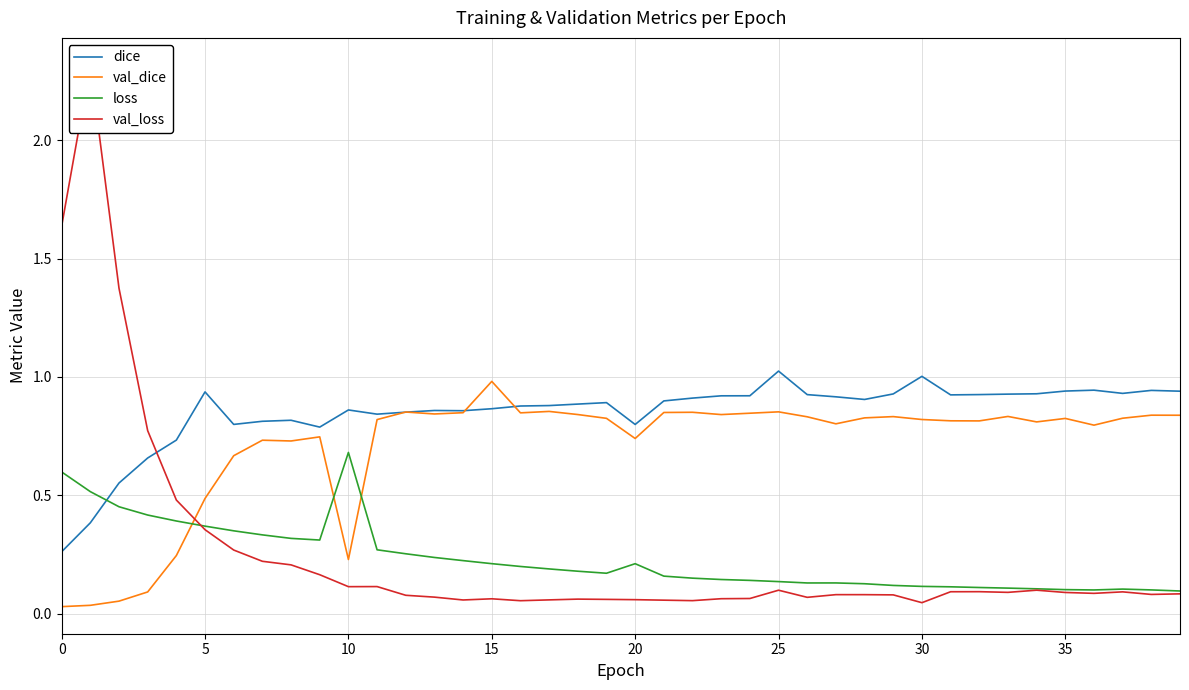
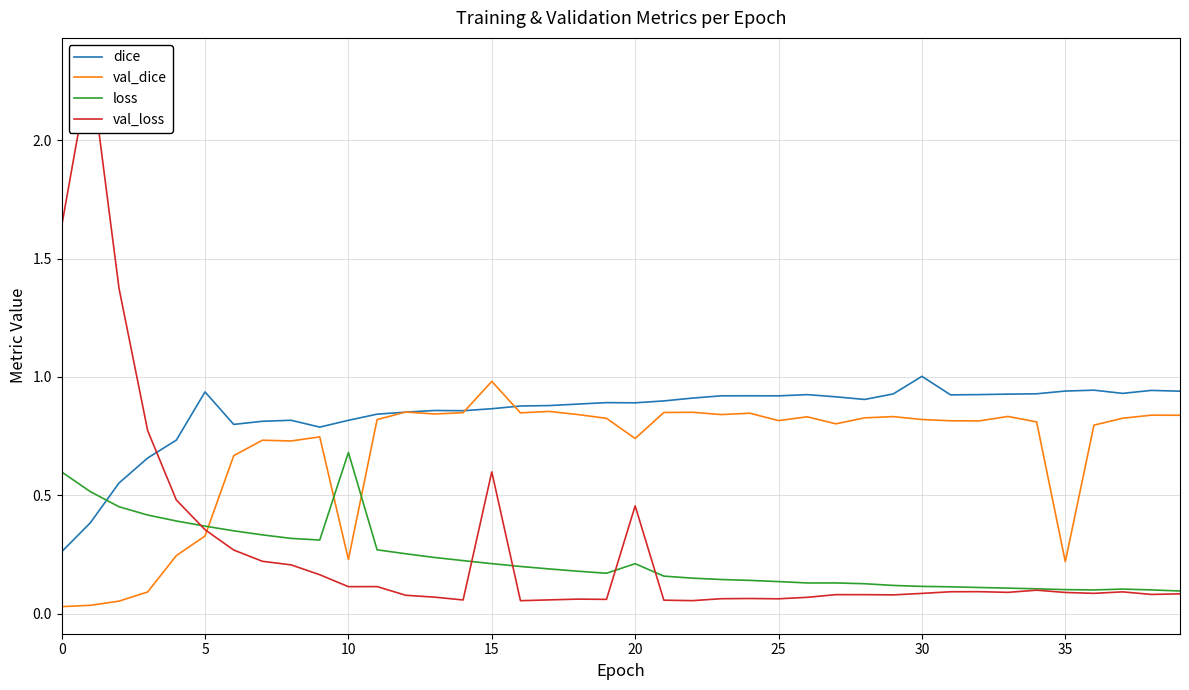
val_dice, 5: 0.49 -> 0.33
dice, 10: 0.86 -> 0.82
val_loss, 15: 0.06 -> 0.60
dice, 20: 0.80 -> 0.89
val_loss, 20: 0.06 -> 0.46
dice, 25: 1.02 -> 0.92
val_dice, 25: 0.85 -> 0.82
val_loss, 25: 0.10 -> 0.06
val_loss, 30: 0.05 -> 0.09
val_dice, 35: 0.82 -> 0.22
